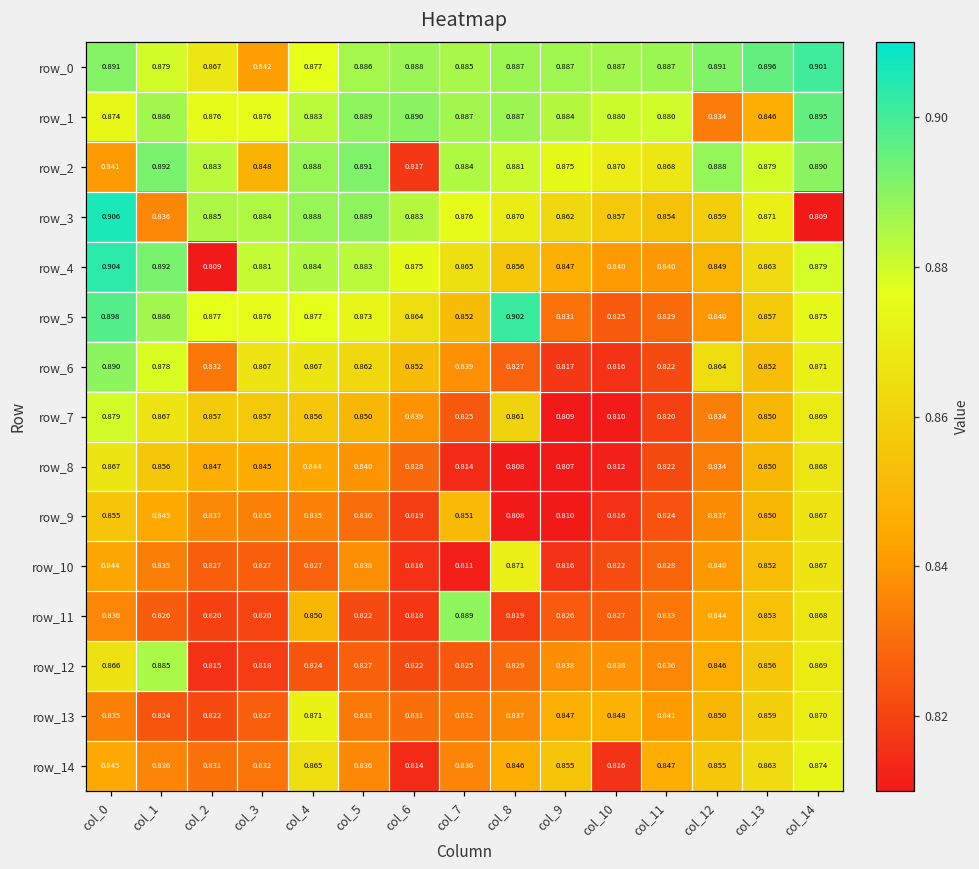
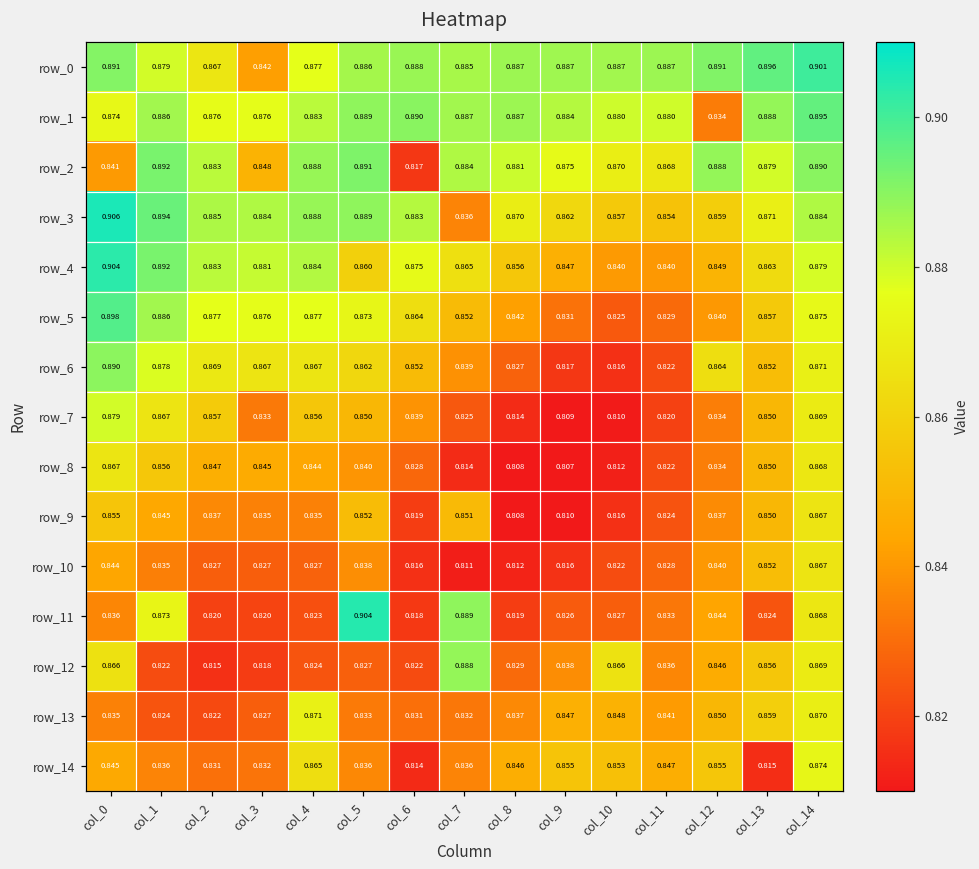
row_1, col_13: 0.846 -> 0.888
row_3, col_1: 0.836 -> 0.894
row_3, col_7: 0.876 -> 0.836
row_3, col_14: 0.809 -> 0.884
row_4, col_2: 0.809 -> 0.883
row_4, col_5: 0.883 -> 0.860
row_5, col_8: 0.902 -> 0.842
row_6, col_2: 0.832 -> 0.869
row_7, col_3: 0.857 -> 0.833
row_7, col_8: 0.861 -> 0.814
row_9, col_5: 0.830 -> 0.852
row_10, col_8: 0.871 -> 0.812
row_11, col_1: 0.826 -> 0.873
row_11, col_4: 0.850 -> 0.823
row_11, col_5: 0.822 -> 0.904
row_11, col_13: 0.853 -> 0.824
row_12, col_1: 0.885 -> 0.822
row_12, col_7: 0.825 -> 0.888
row_12, col_10: 0.838 -> 0.866
row_14, col_10: 0.816 -> 0.853
row_14, col_13: 0.863 -> 0.815
